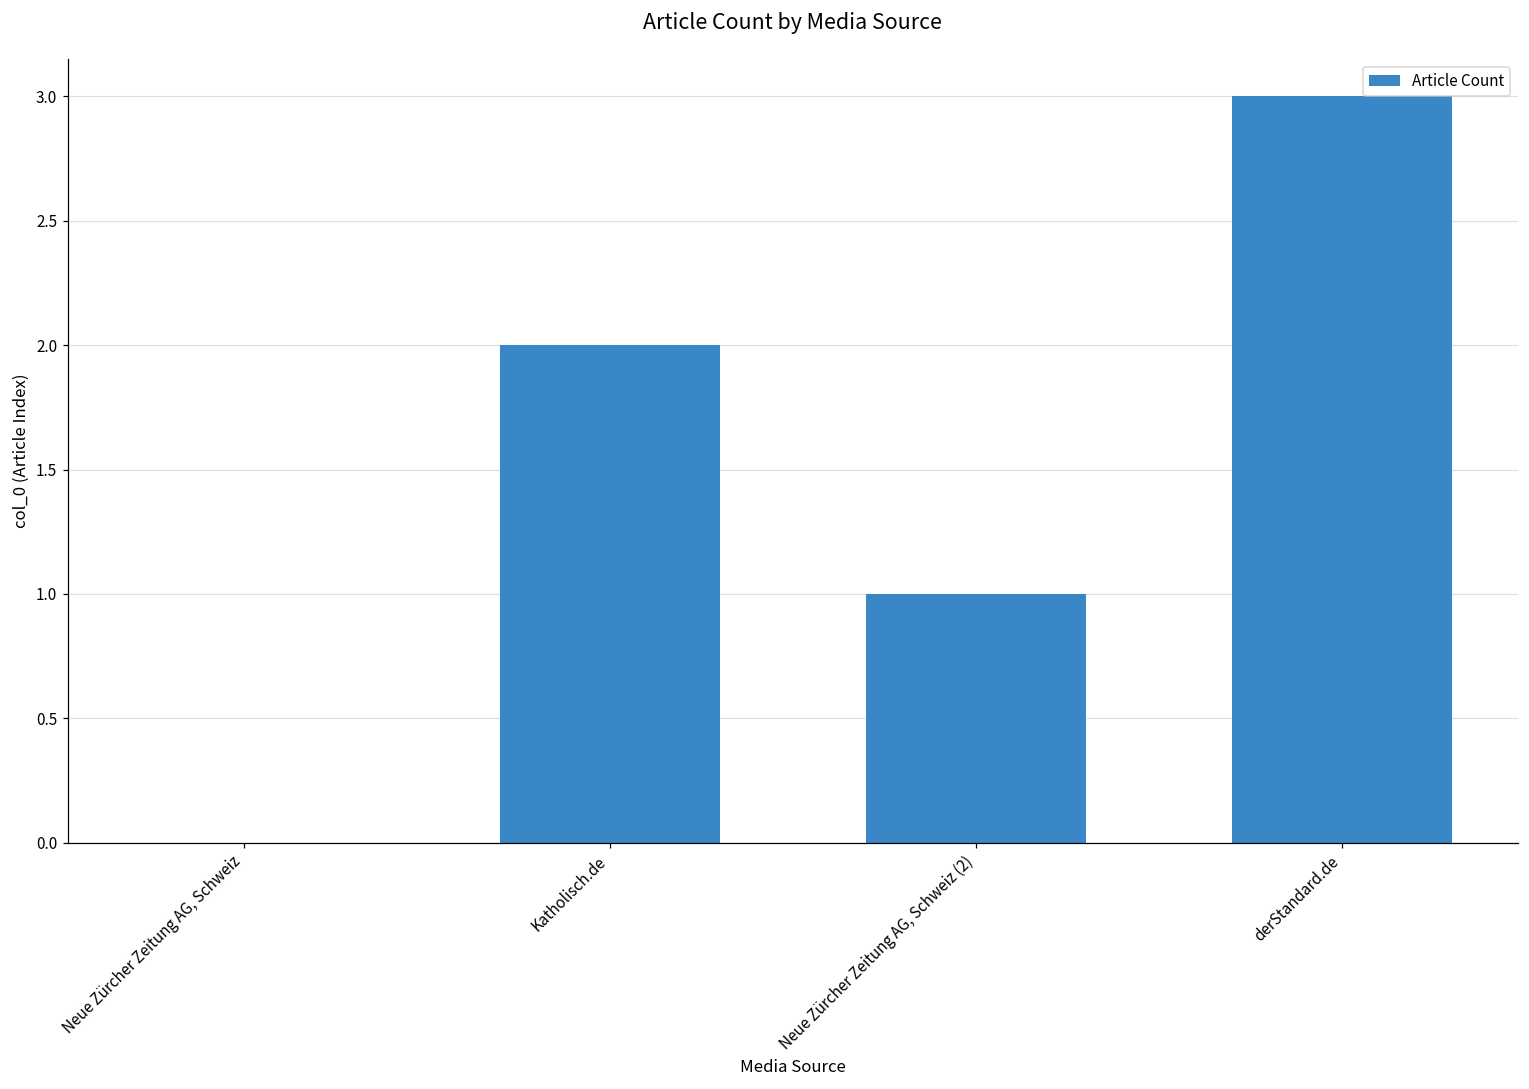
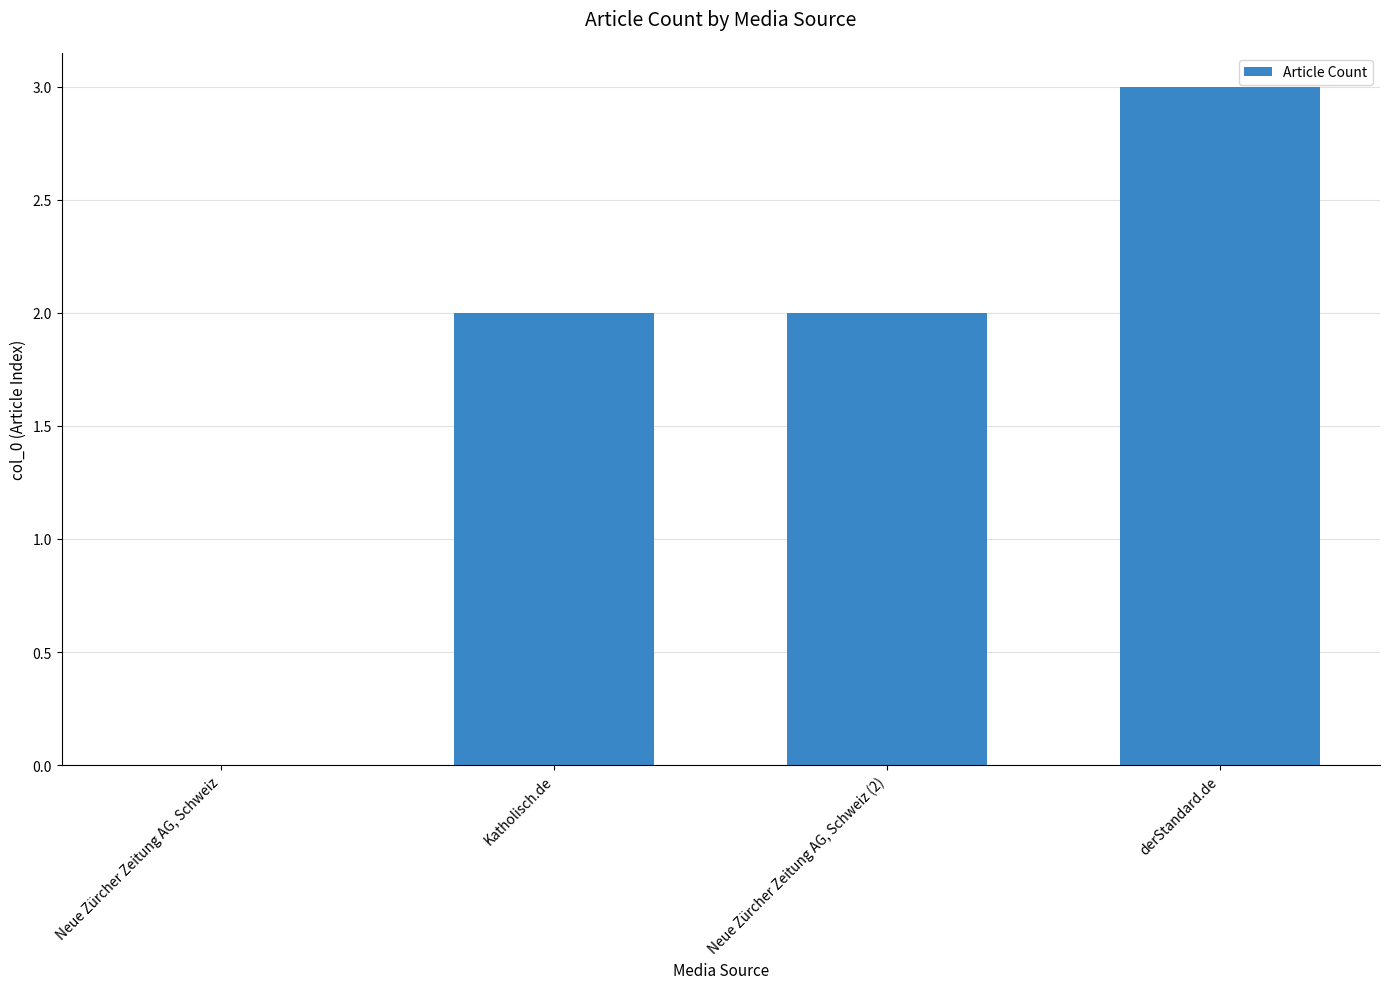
Neue Zürcher Zeitung AG, Schweiz (2): 1 -> 2
